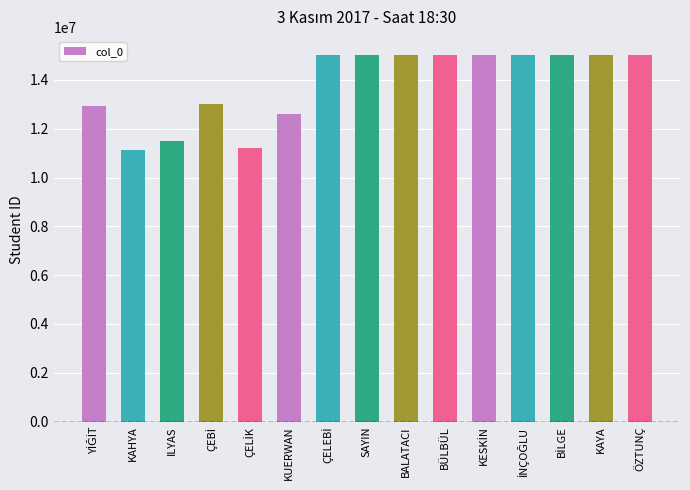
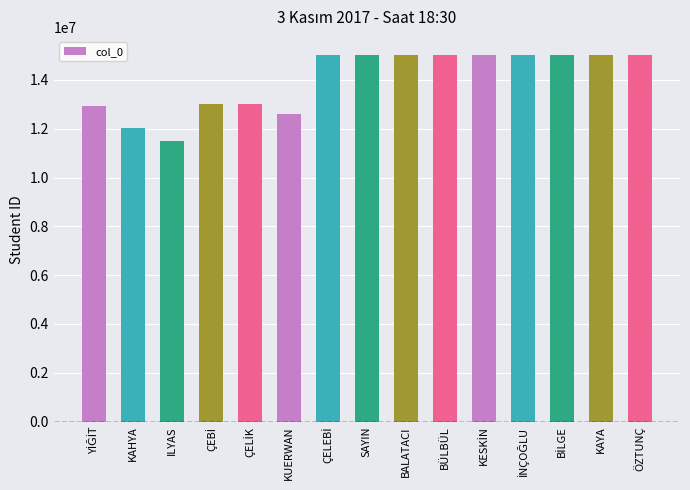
KAHYA: 11100000 -> 12000000
ÇELİK: 11200000 -> 13000000
